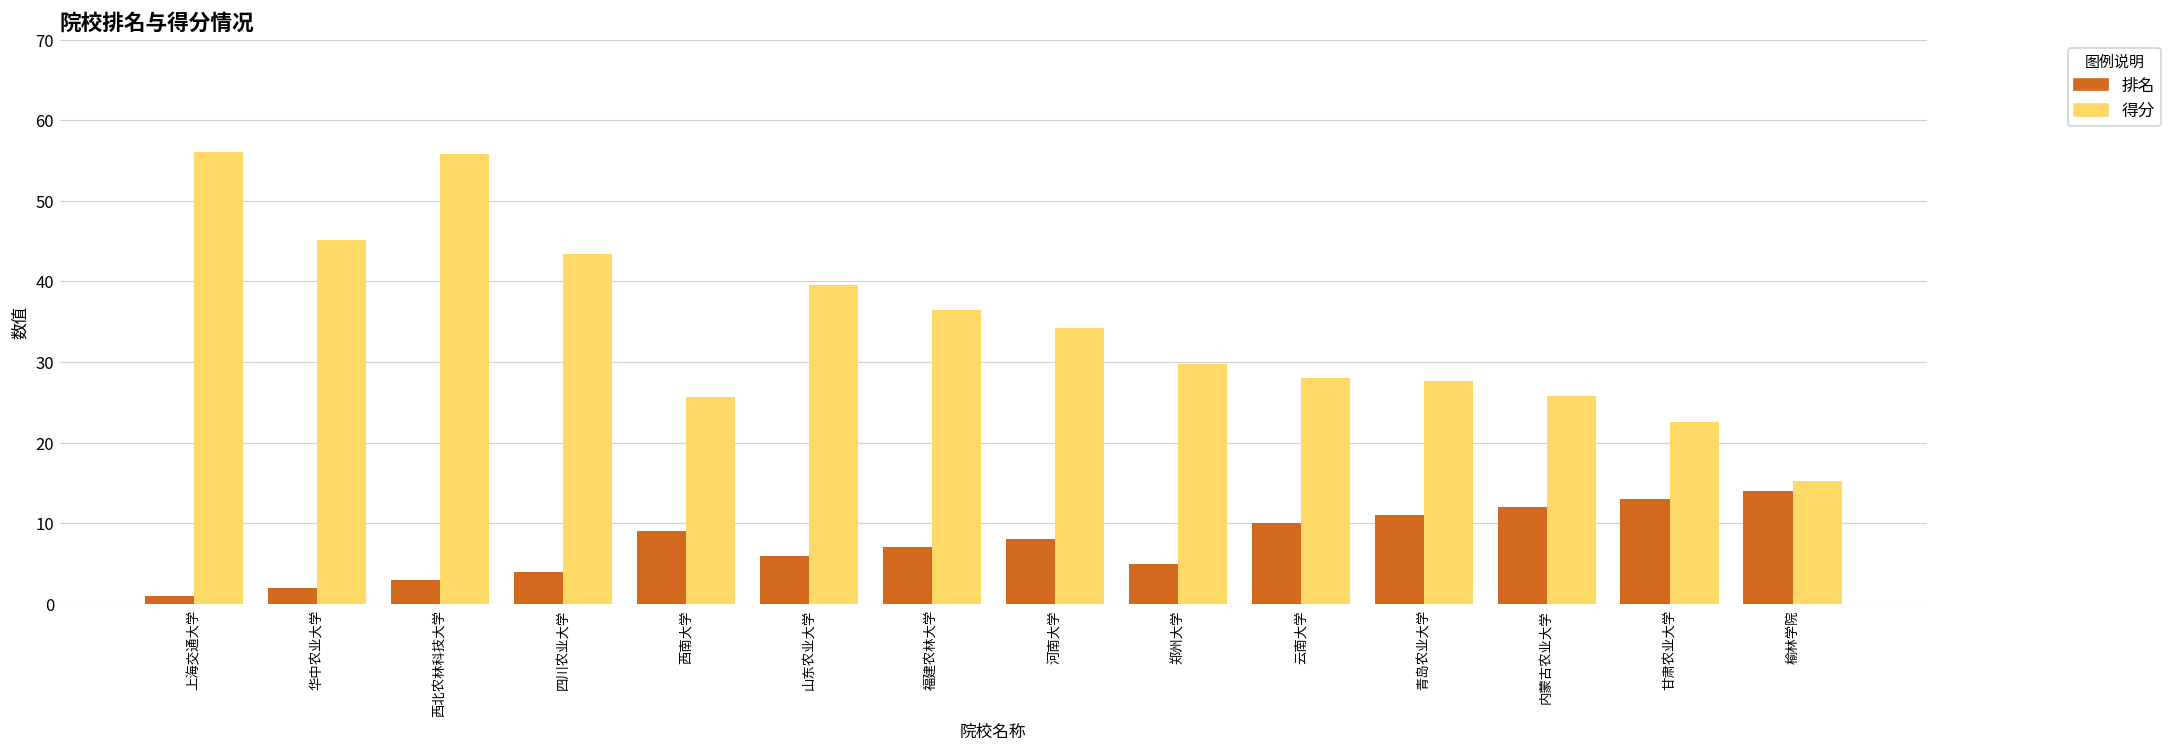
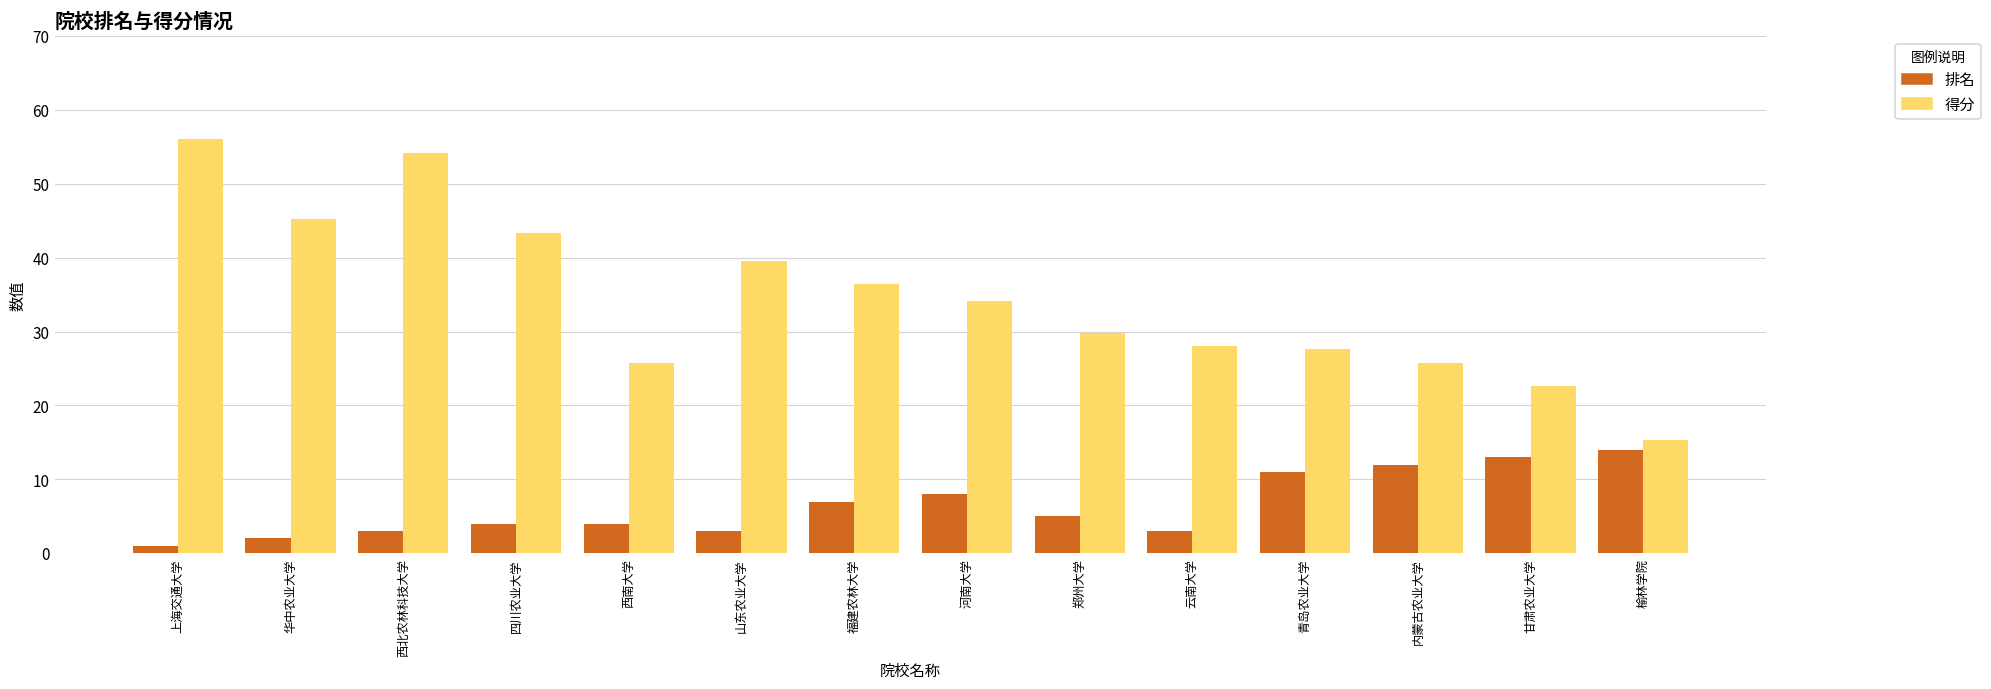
得分, 西北农林科技大学: 56 -> 54
排名, 西南大学: 9 -> 4
排名, 山东农业大学: 6 -> 3
排名, 云南大学: 10 -> 3
